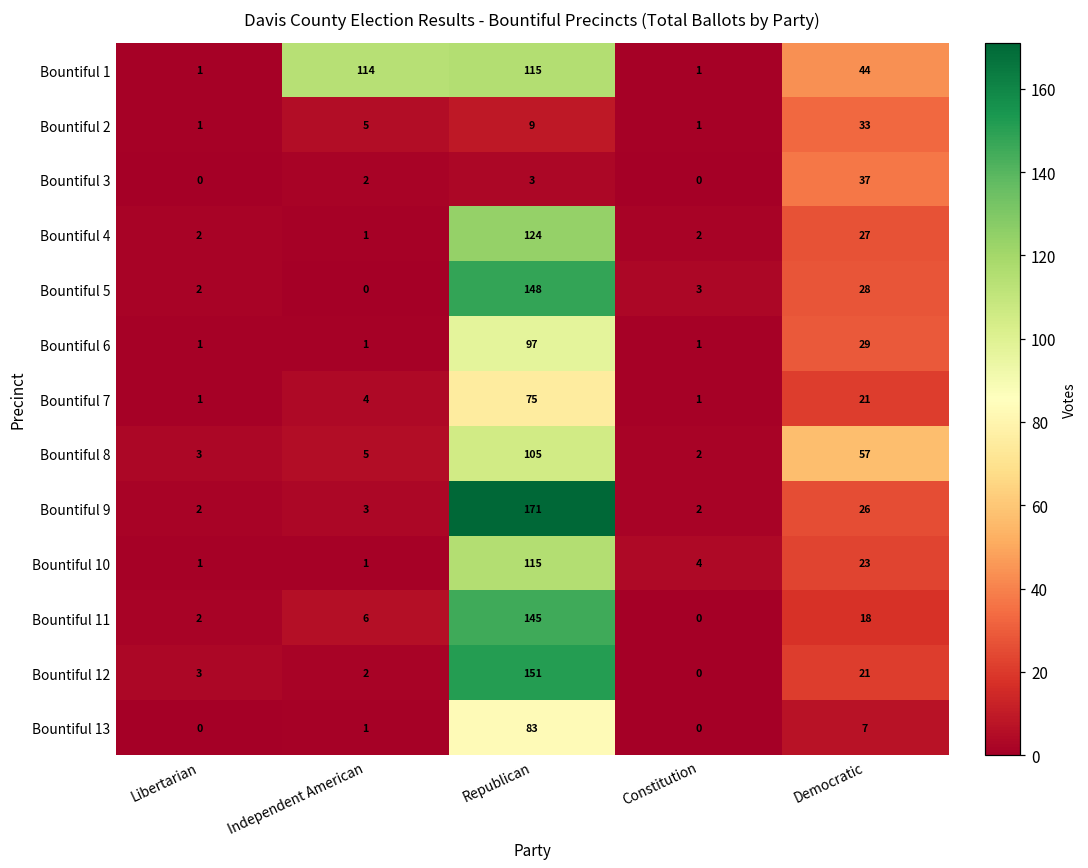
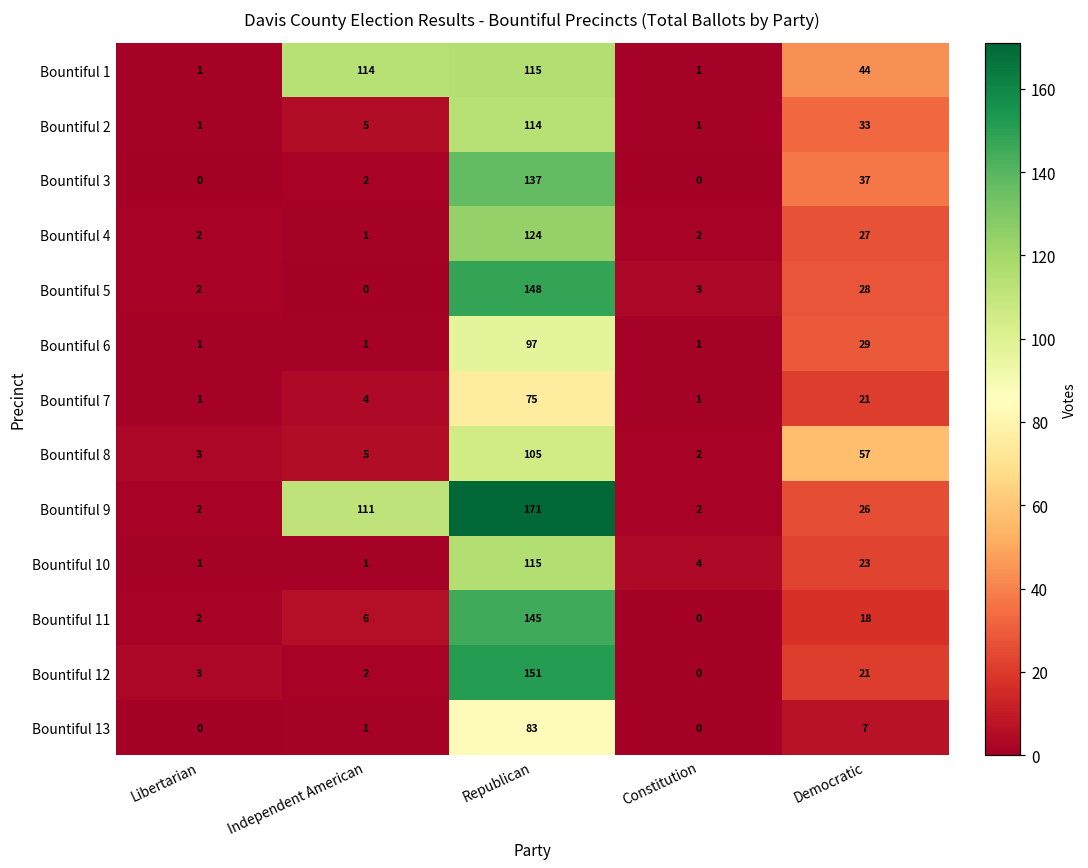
Bountiful 2, Republican: 9 -> 114
Bountiful 3, Republican: 3 -> 137
Bountiful 9, Independent American: 3 -> 111
